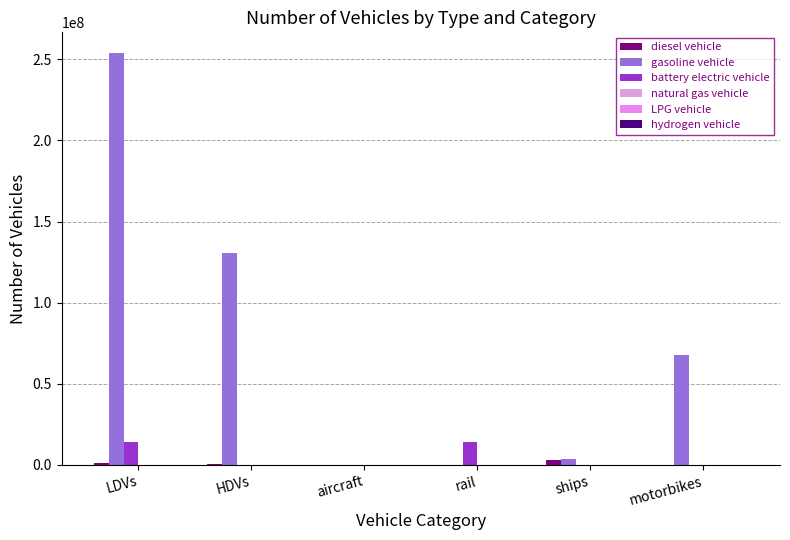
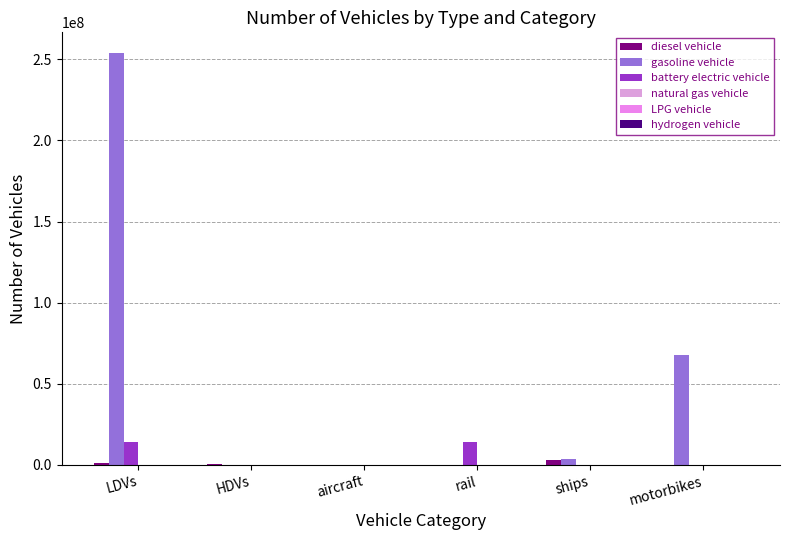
gasoline vehicle, HDVs: 131000000 -> 0
